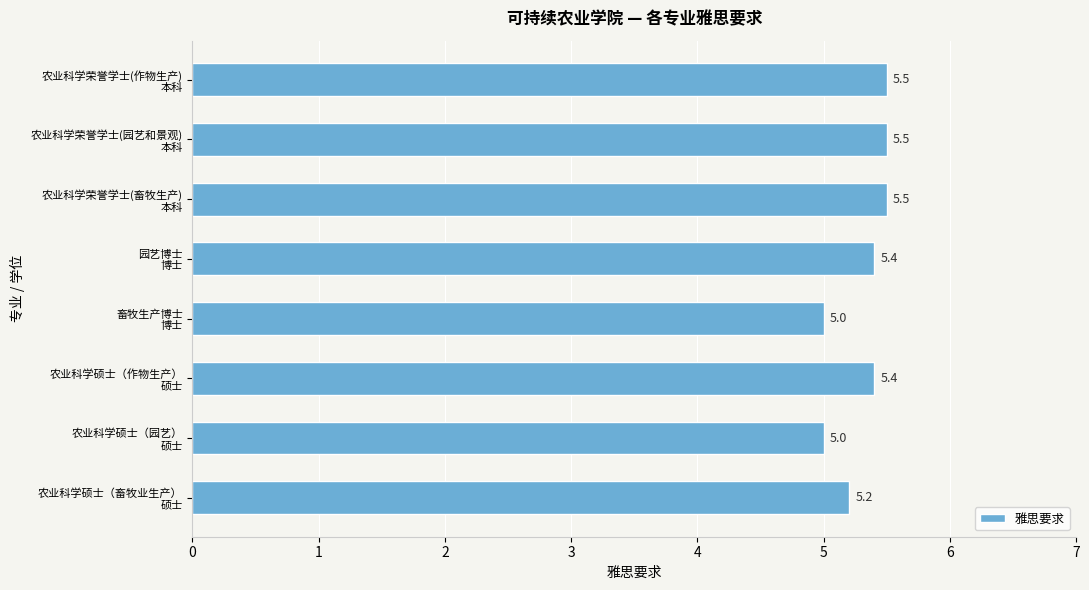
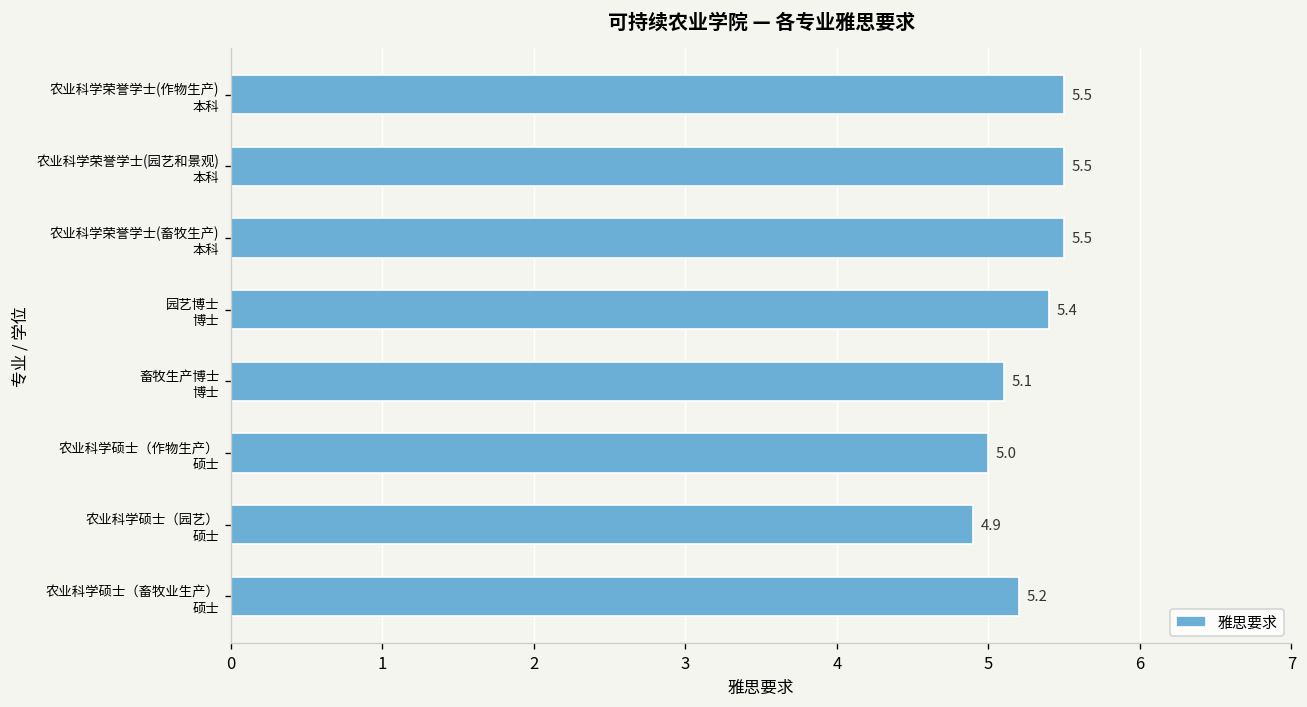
畜牧生产博士 博士: 5.0 -> 5.1
农业科学硕士（作物生产） 硕士: 5.4 -> 5.0
农业科学硕士（园艺） 硕士: 5.0 -> 4.9
